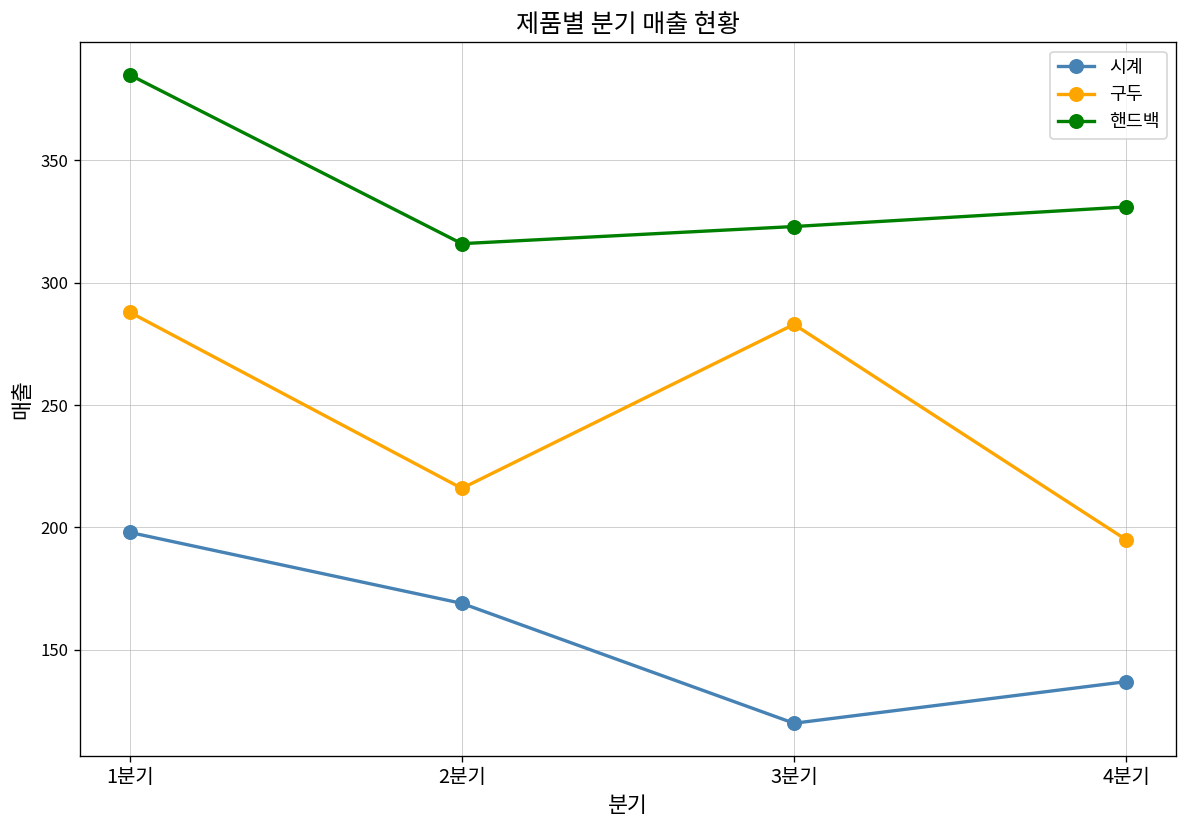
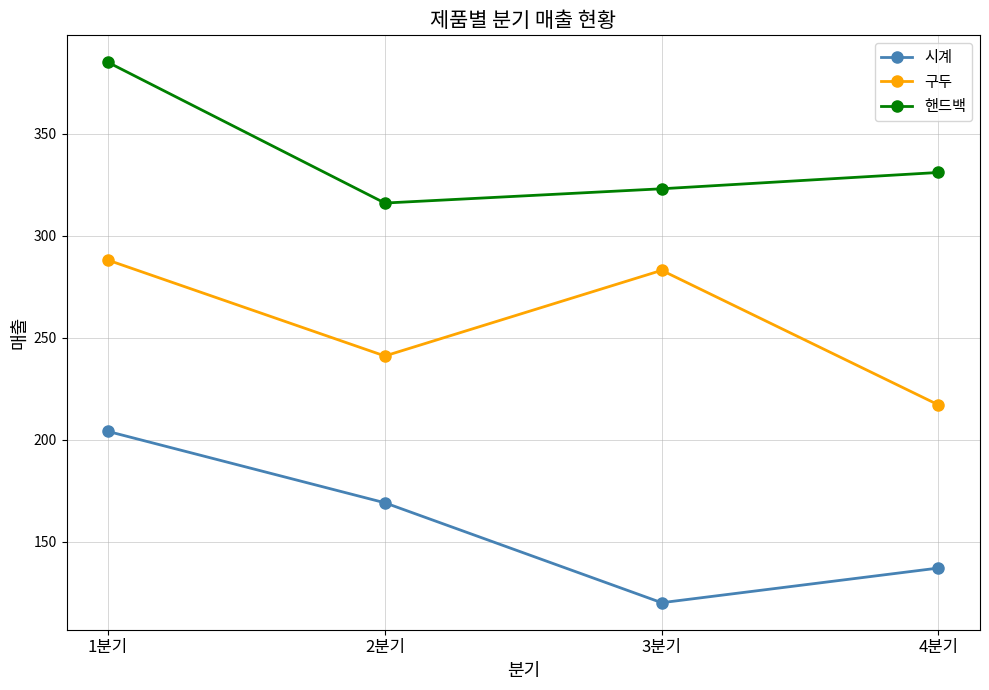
시계, 1분기: 198 -> 204
구두, 2분기: 216 -> 241
구두, 4분기: 195 -> 217
